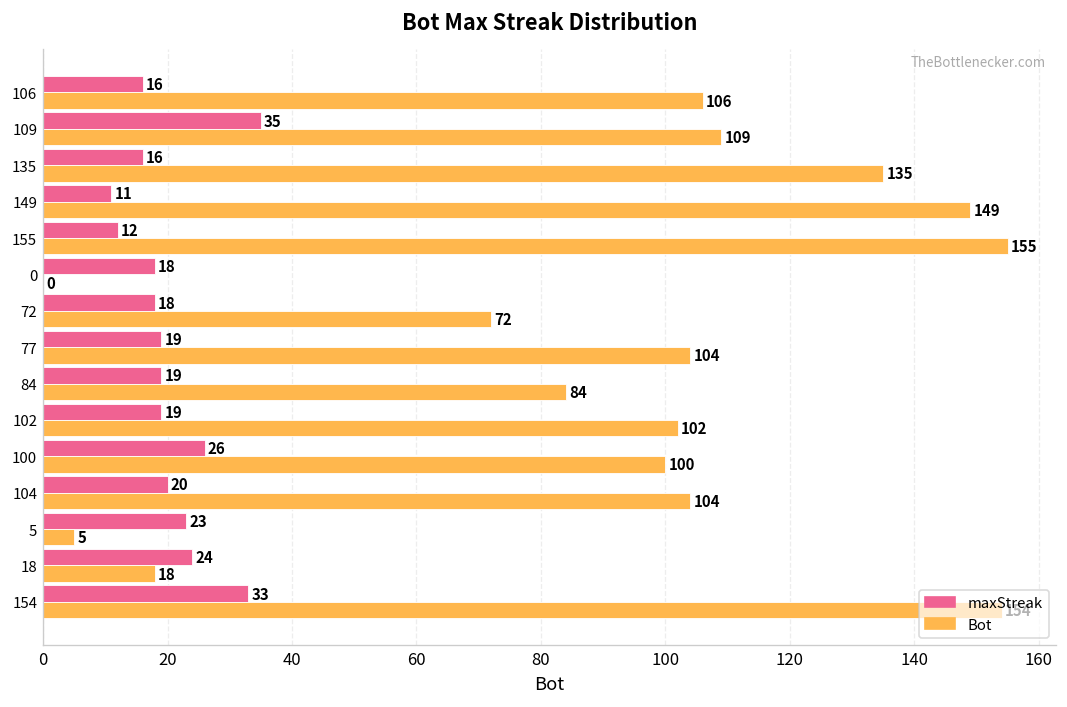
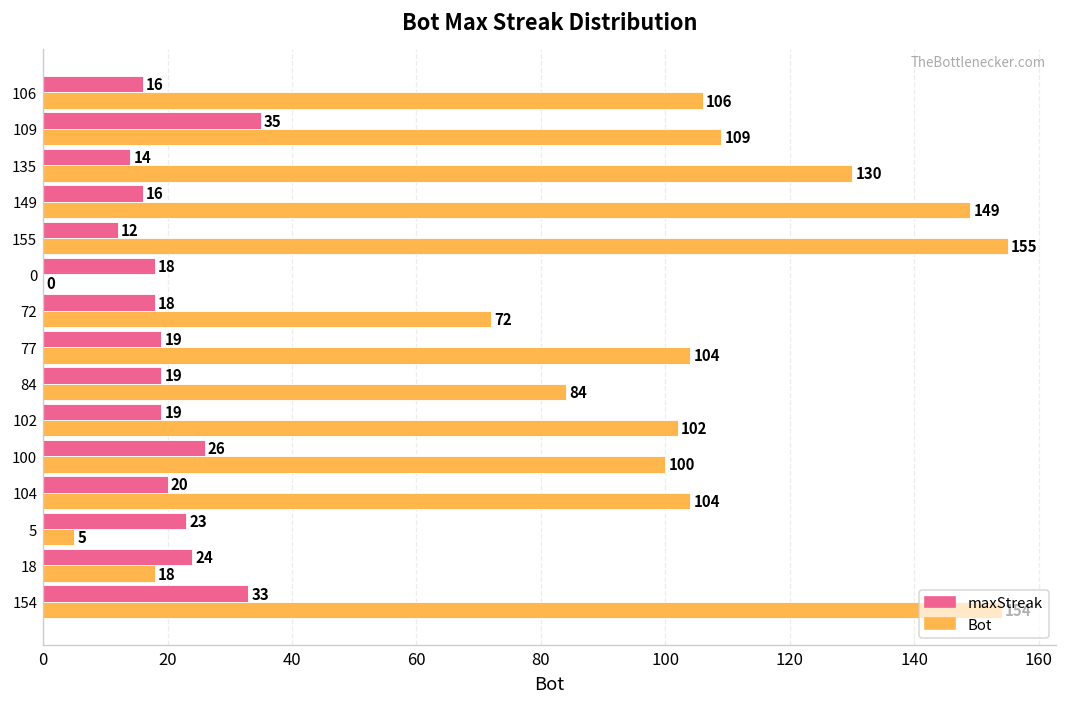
maxStreak, 135: 16 -> 14
Bot, 135: 135 -> 130
maxStreak, 149: 11 -> 16
